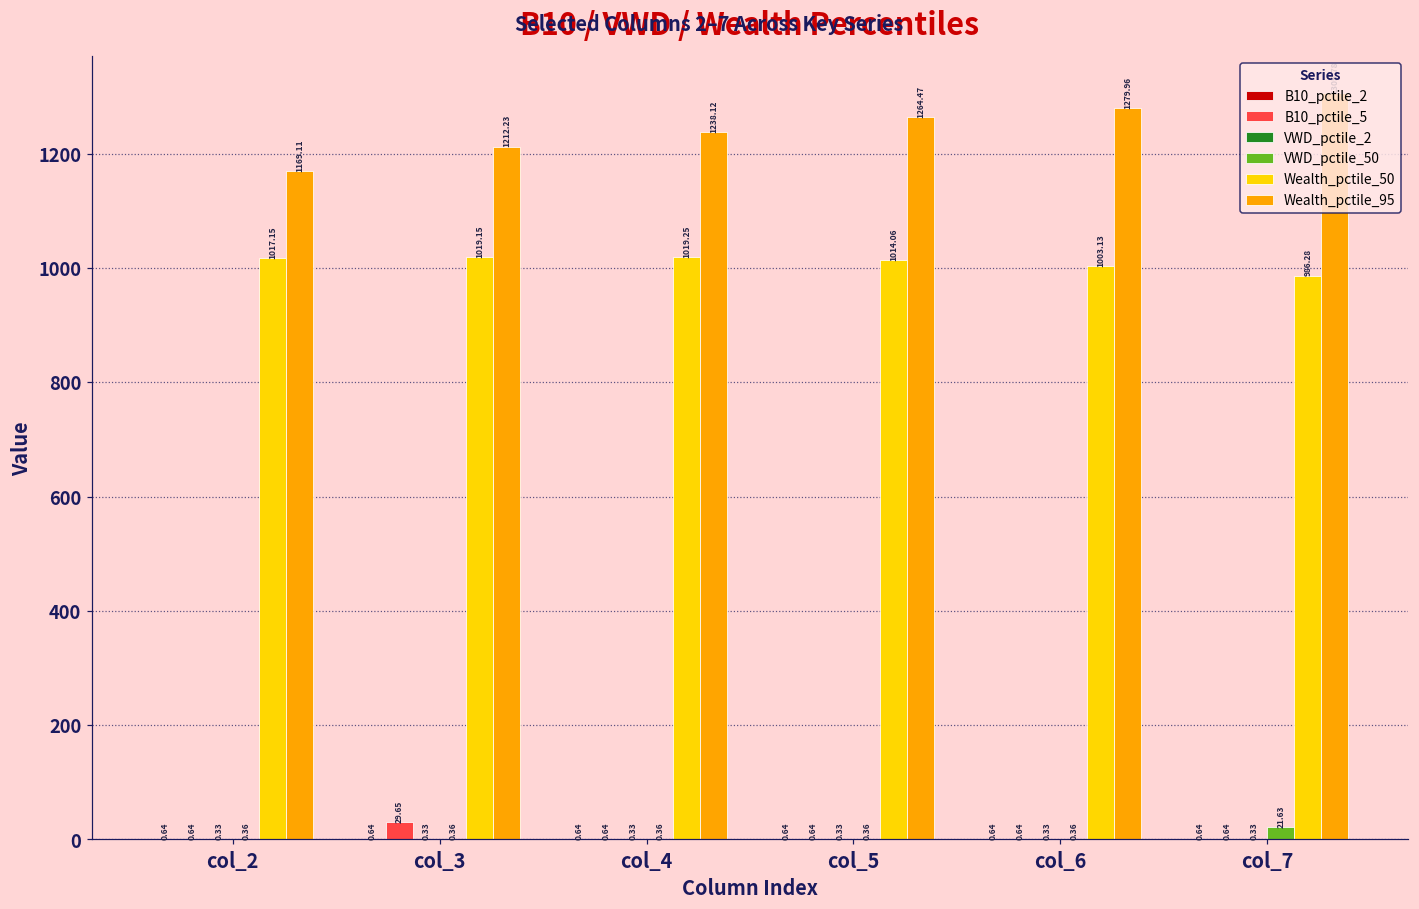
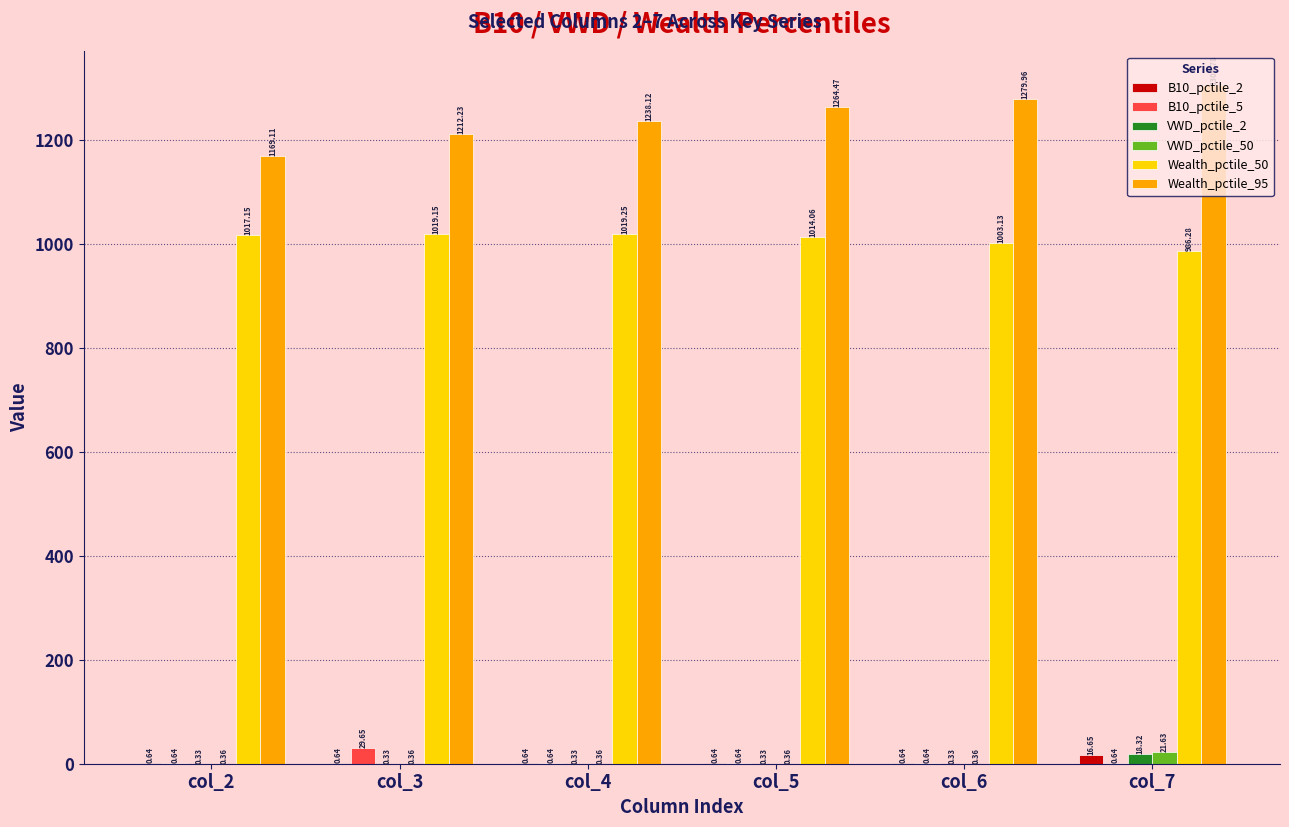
B10_pctile_2, col_7: 0.64 -> 16.65
VWD_pctile_2, col_7: 0.33 -> 18.32
